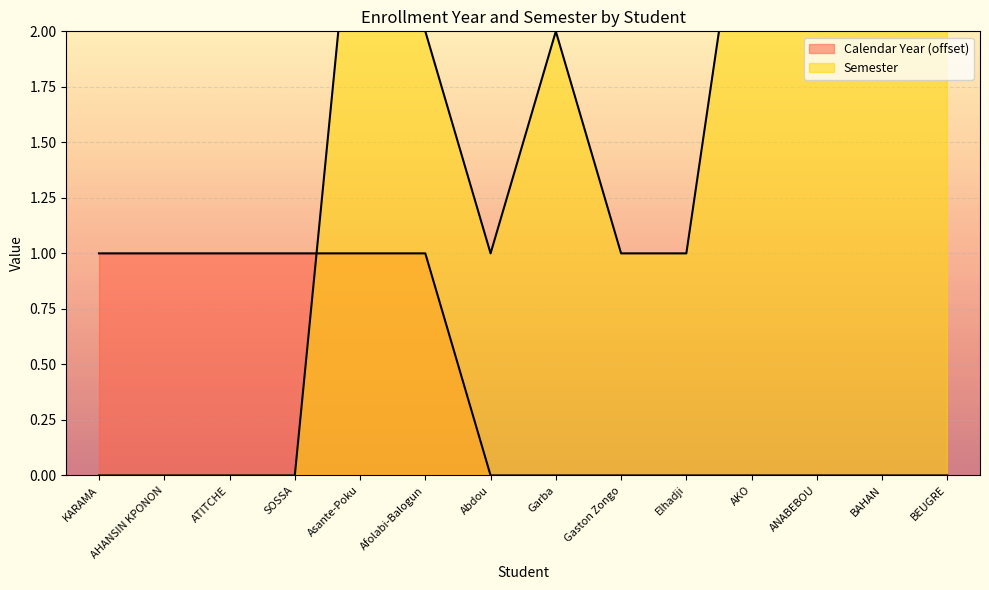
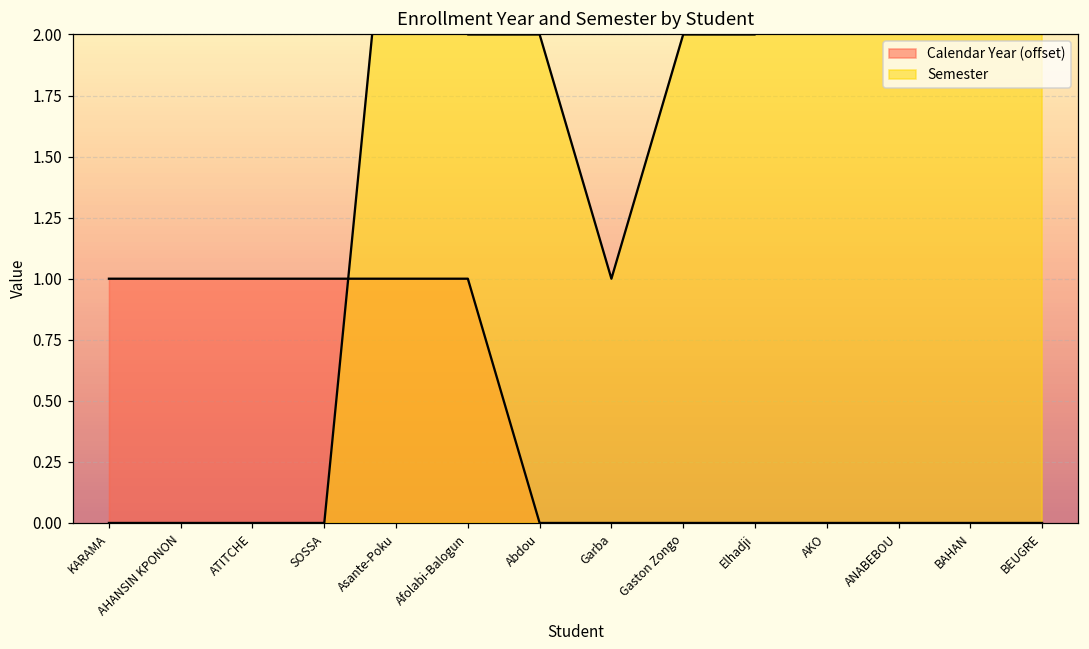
Semester, Abdou: 1 -> 2
Semester, Garba: 2 -> 1
Semester, Gaston Zongo: 1 -> 2
Semester, Elhadji: 1 -> 2
